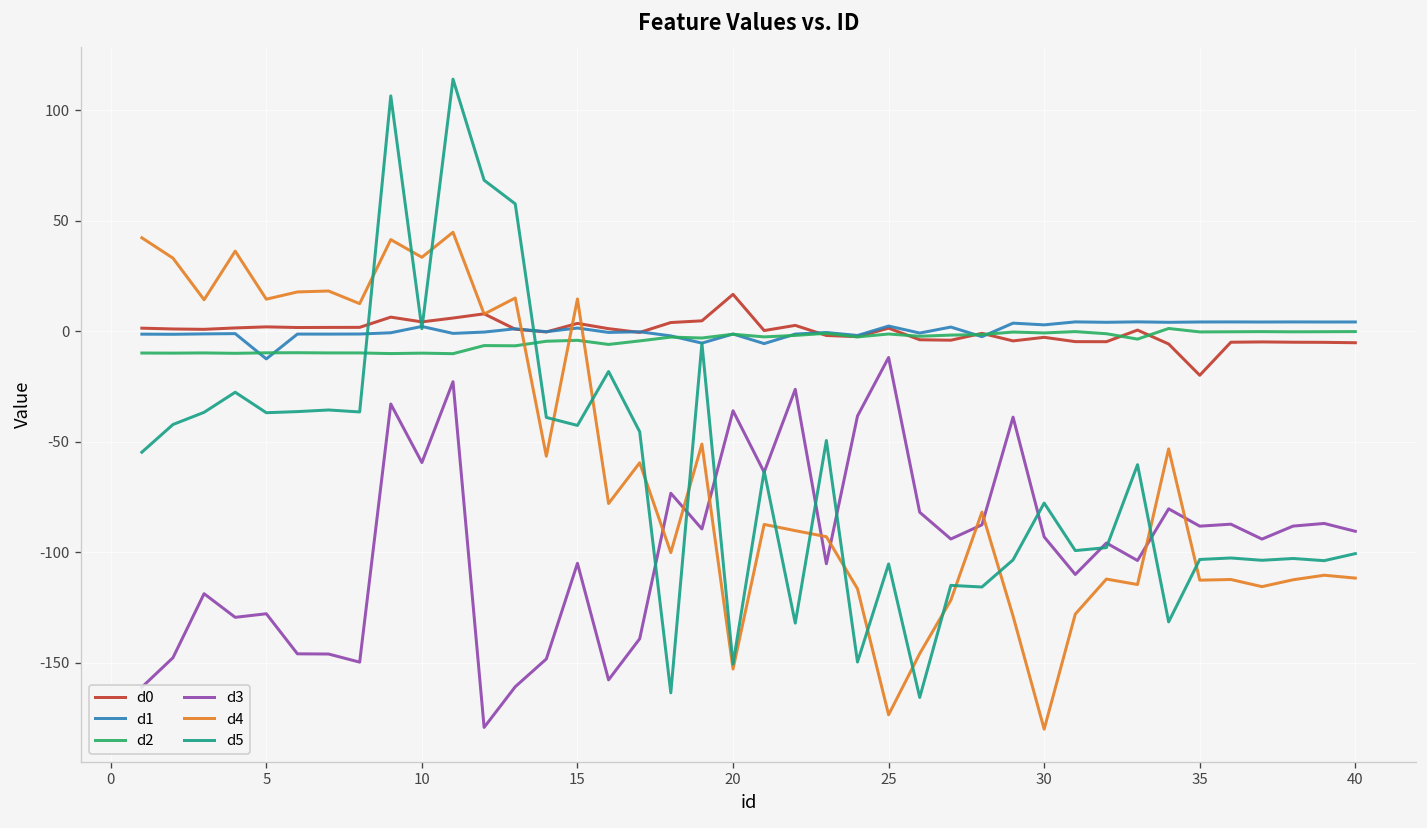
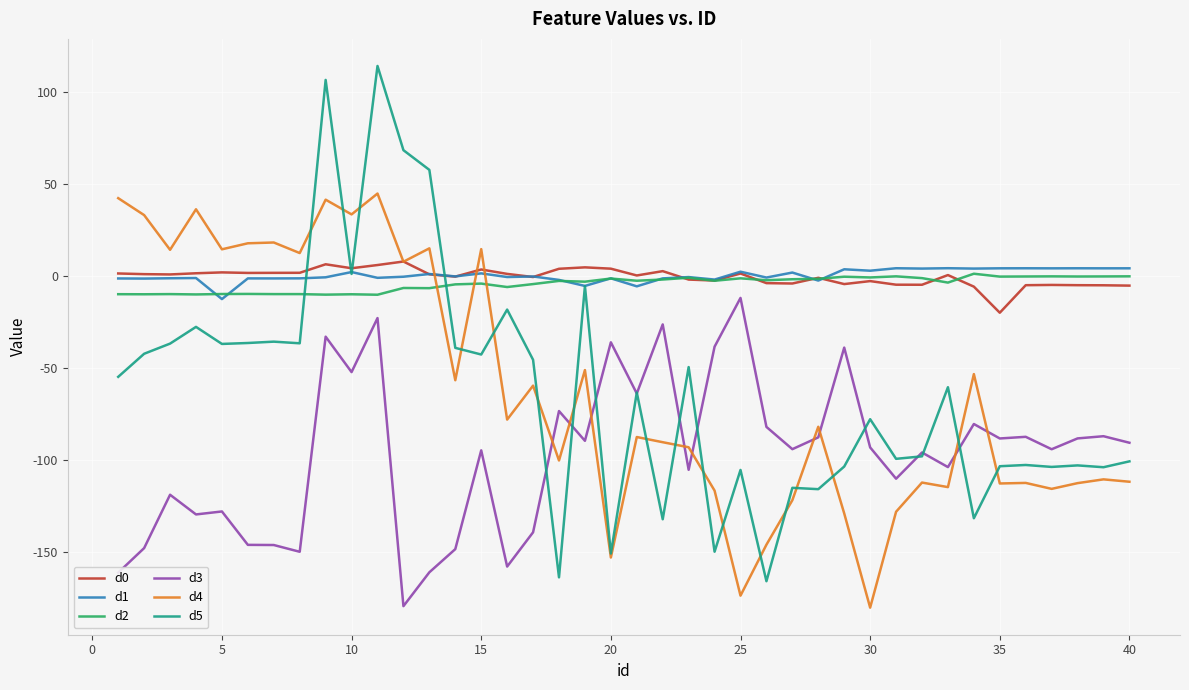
d3, 10: -59 -> -52
d3, 15: -105 -> -95
d0, 20: 17 -> 4
